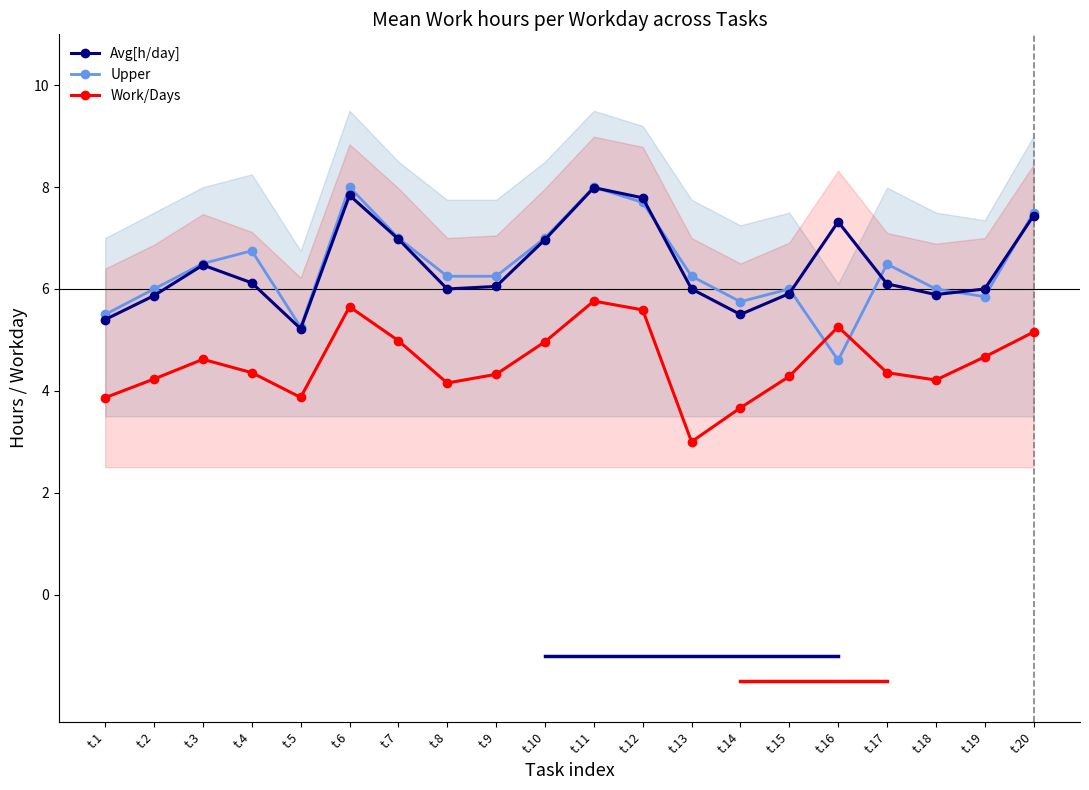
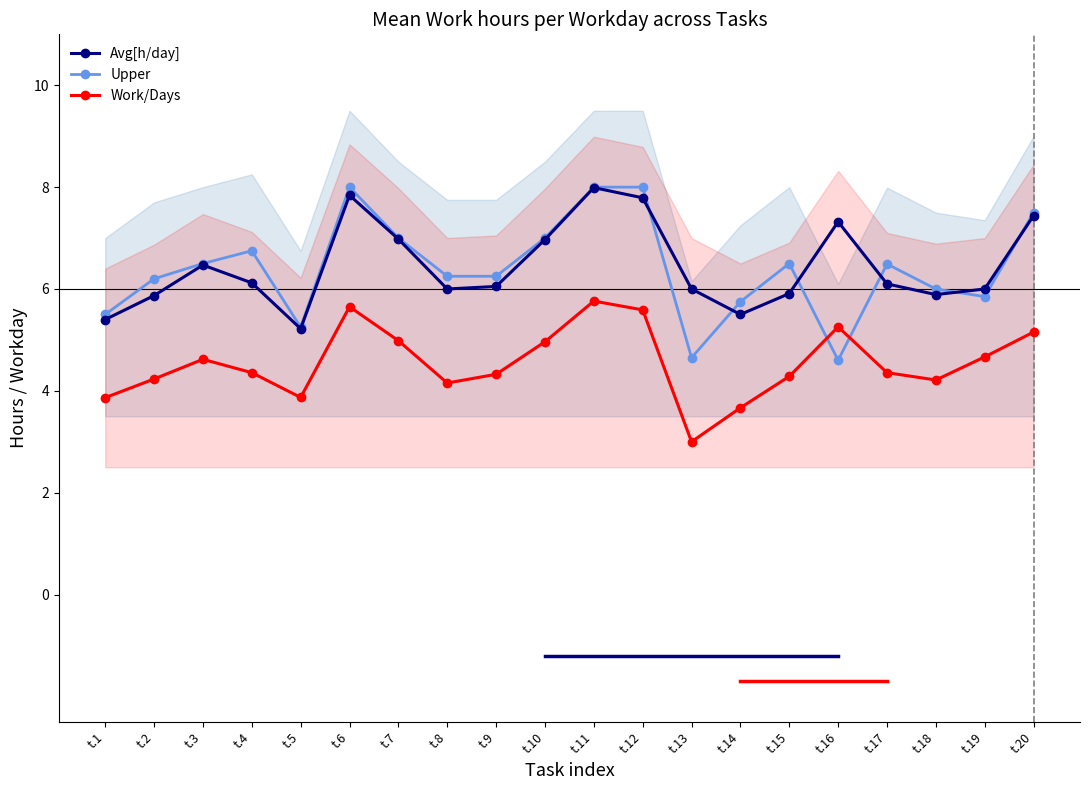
Upper, t.2: 6.0 -> 6.2
Upper, t.12: 7.7 -> 8.0
Upper, t.13: 6.3 -> 4.7
Upper, t.15: 6.0 -> 6.5
